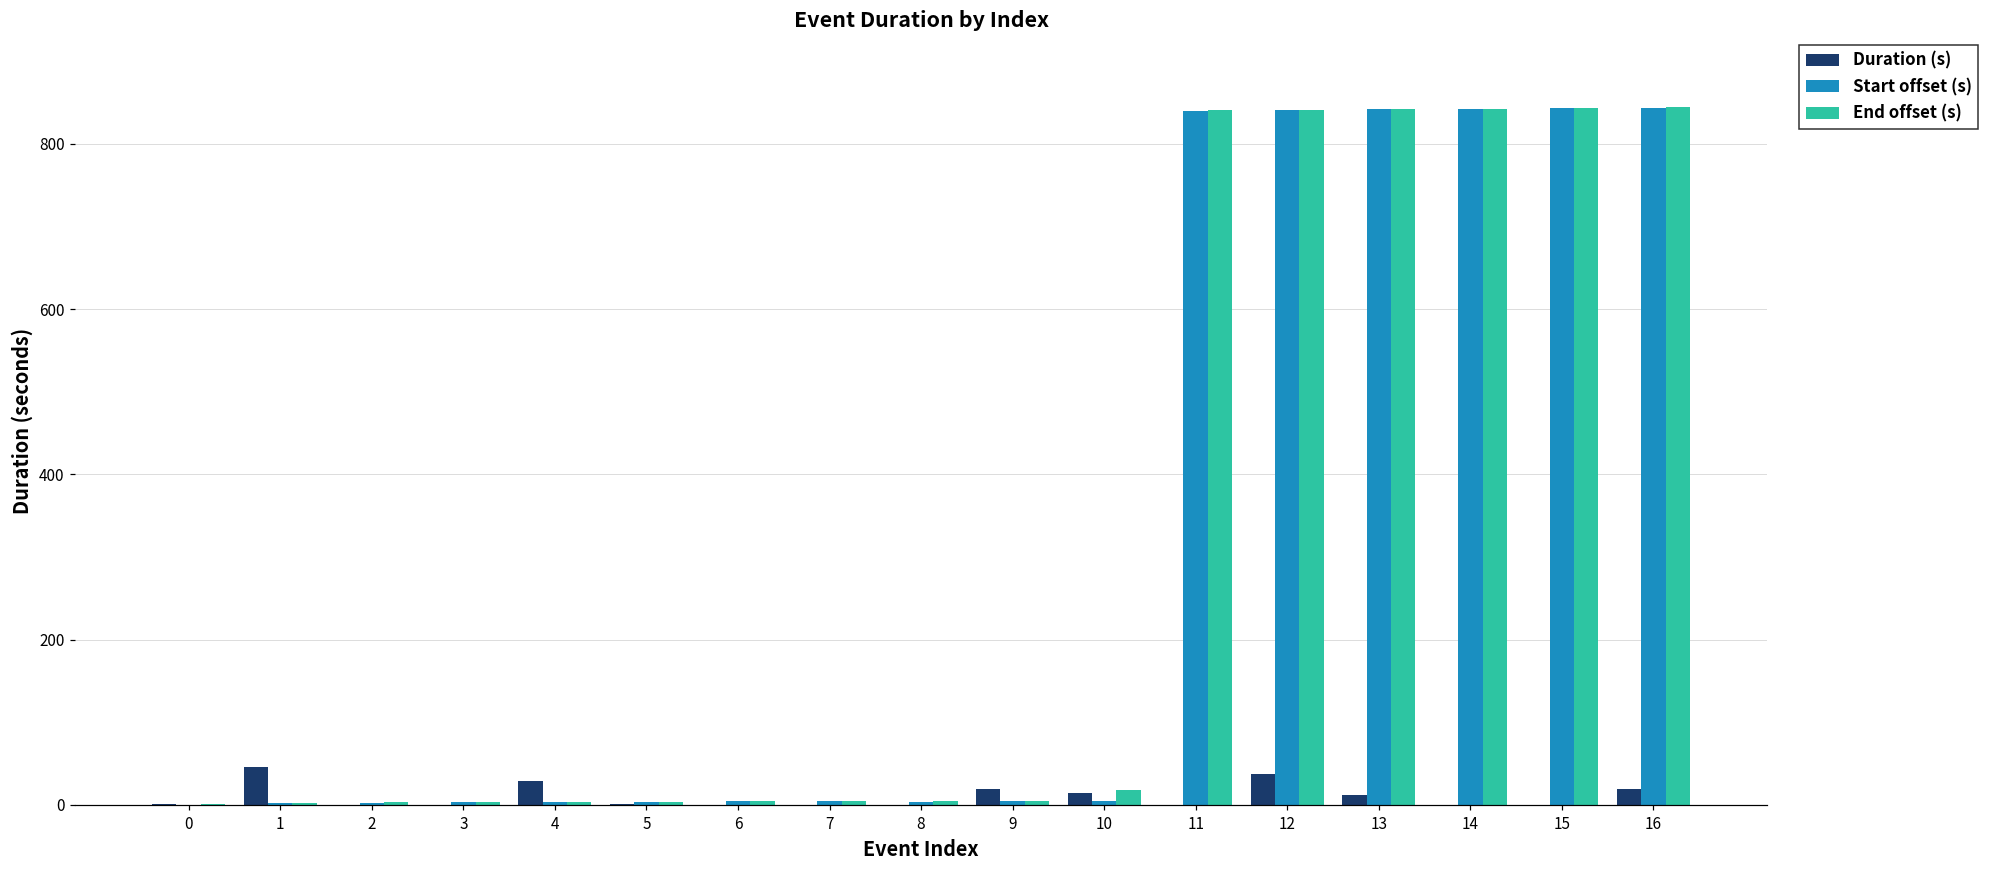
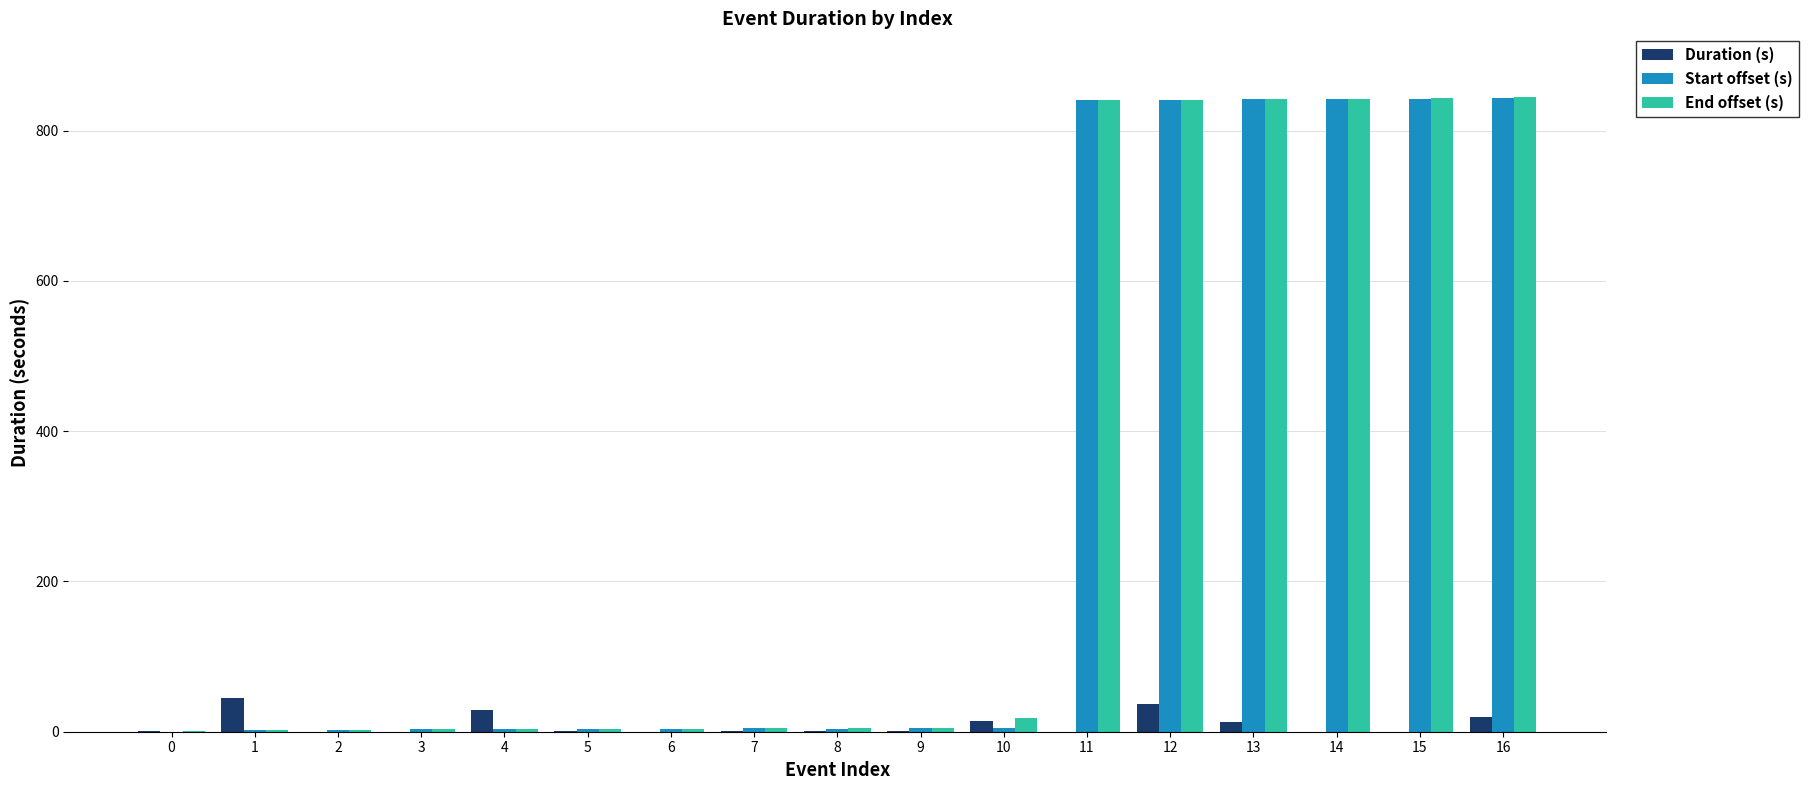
Duration (s), 9: 20 -> 0
